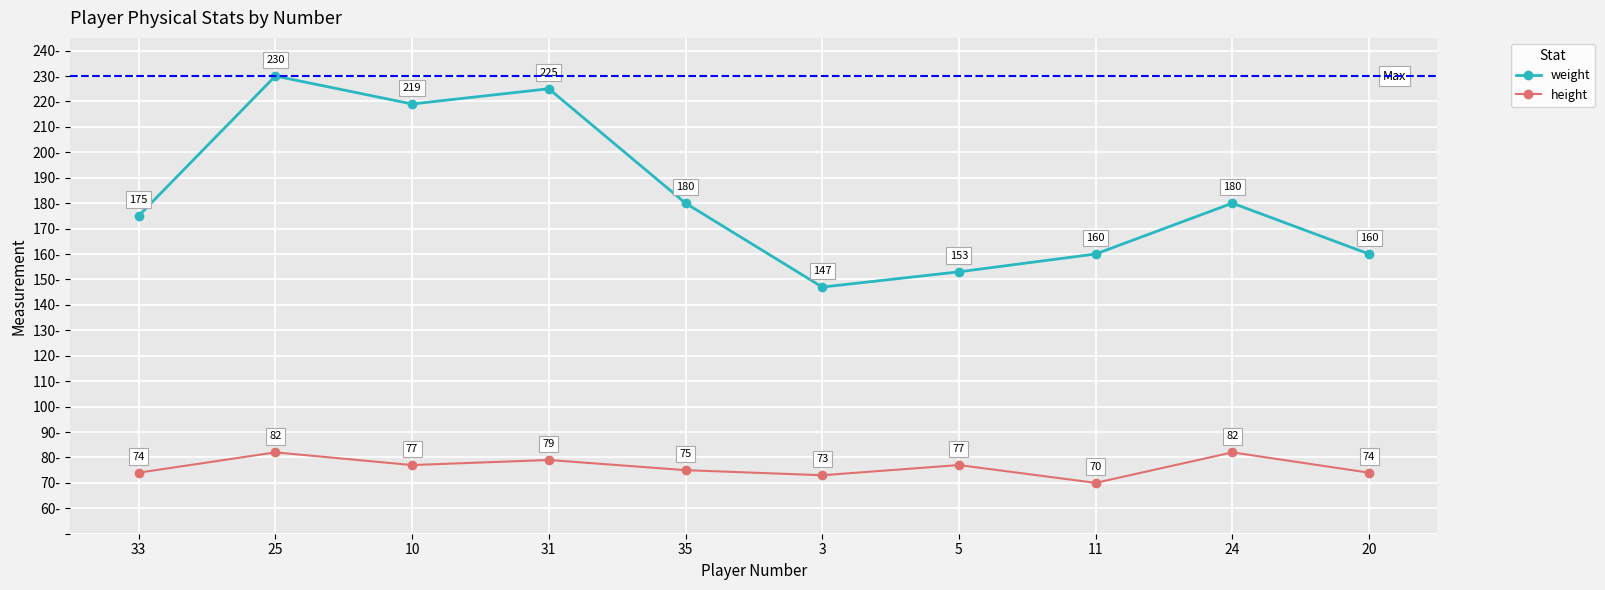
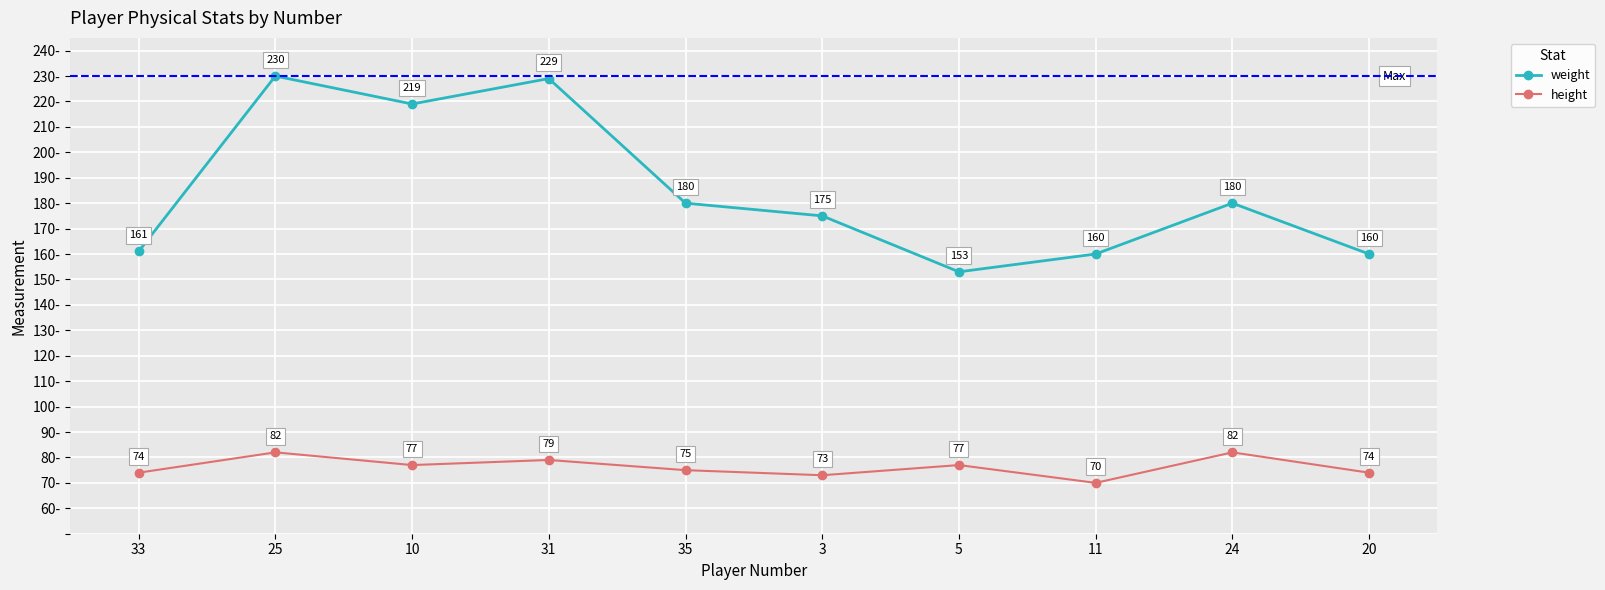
weight, 33: 175 -> 161
weight, 31: 225 -> 229
weight, 3: 147 -> 175
